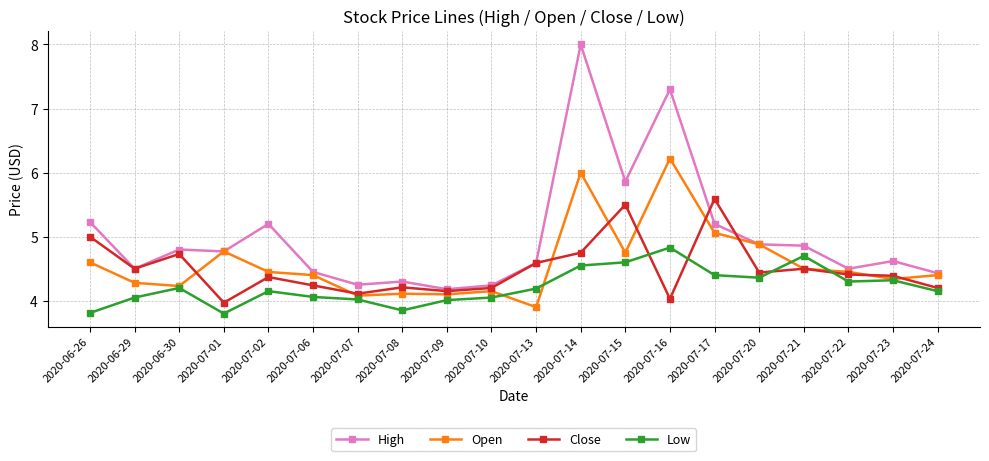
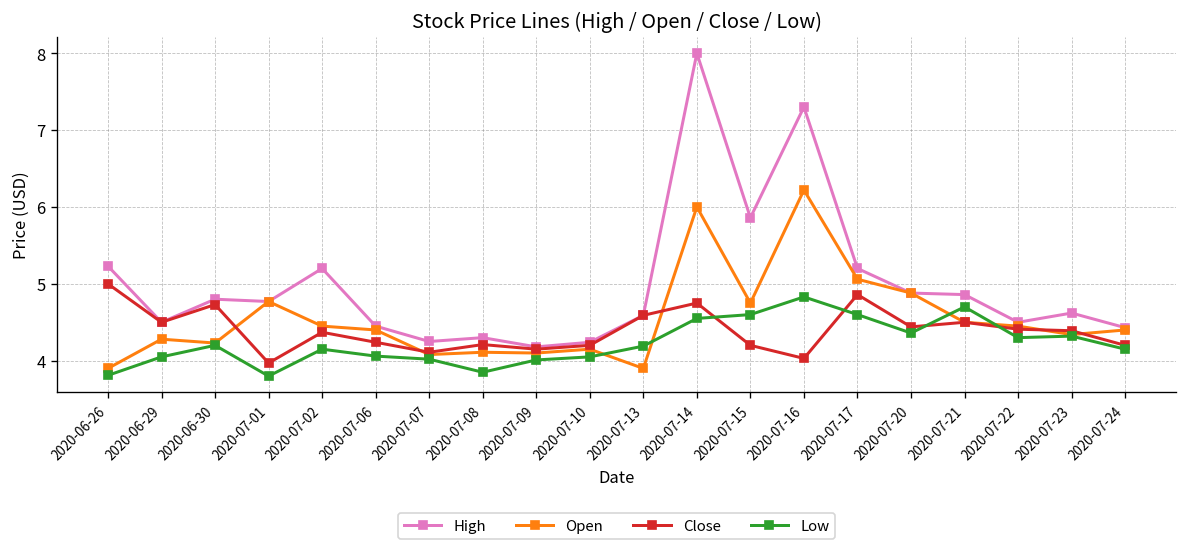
Open, 2020-06-26: 4.6 -> 3.9
Close, 2020-07-15: 5.5 -> 4.2
Close, 2020-07-17: 5.6 -> 4.9
Low, 2020-07-17: 4.4 -> 4.6
